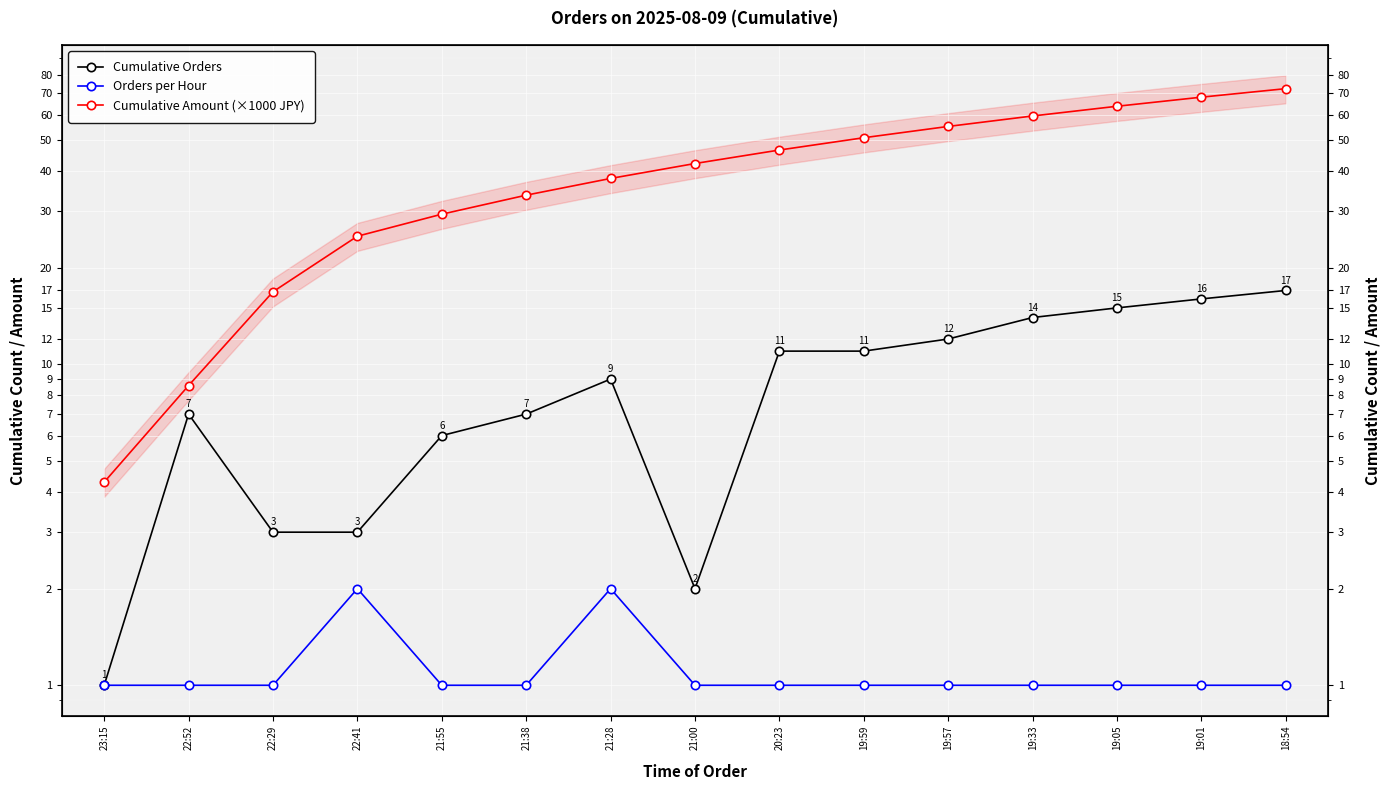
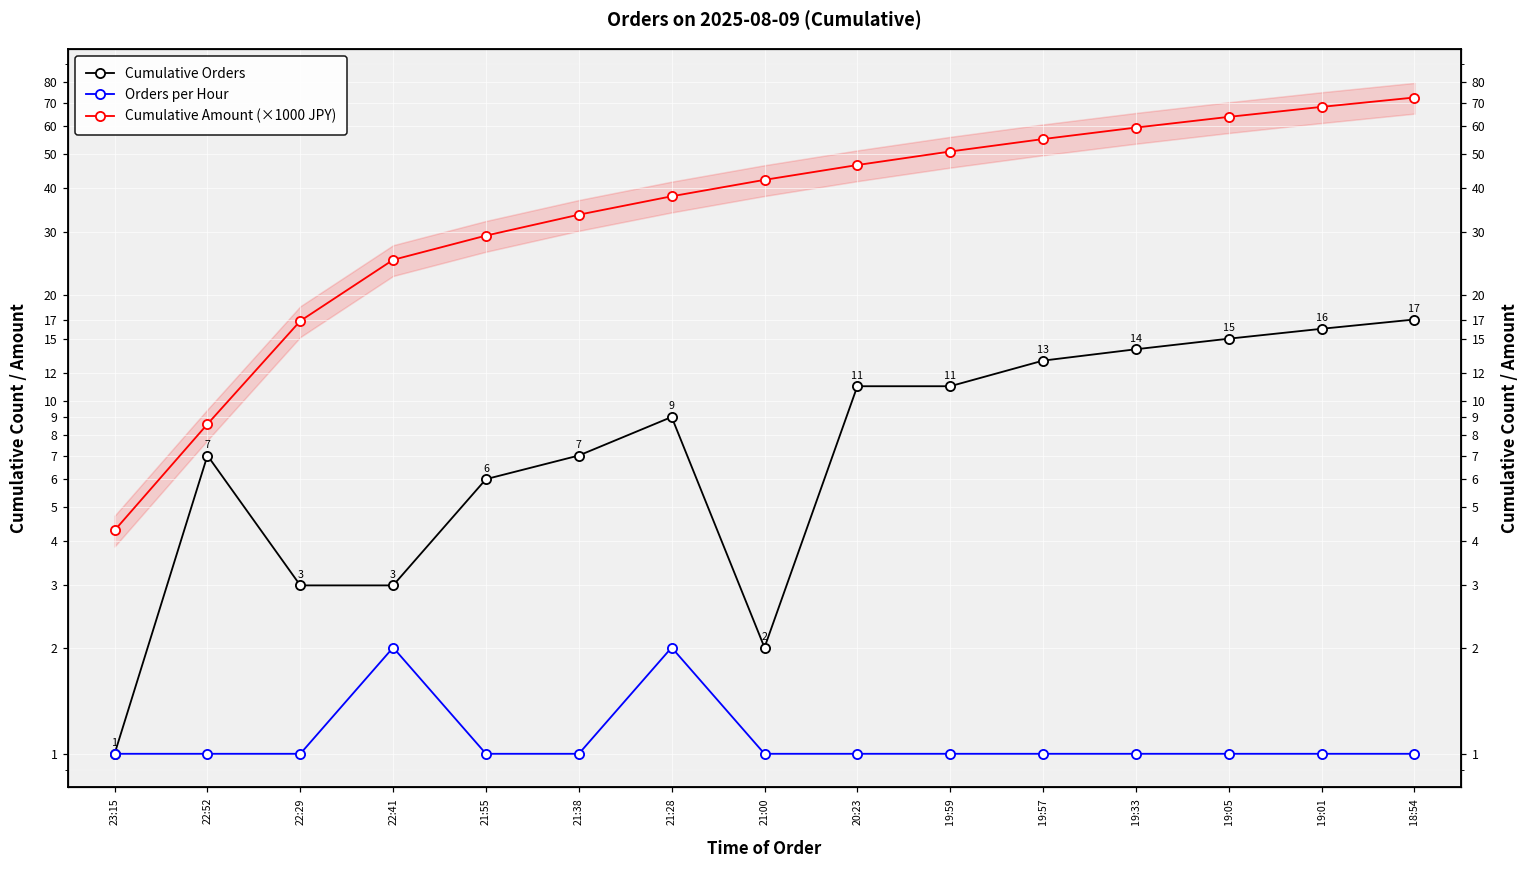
Cumulative Orders, 19:57: 12 -> 13
